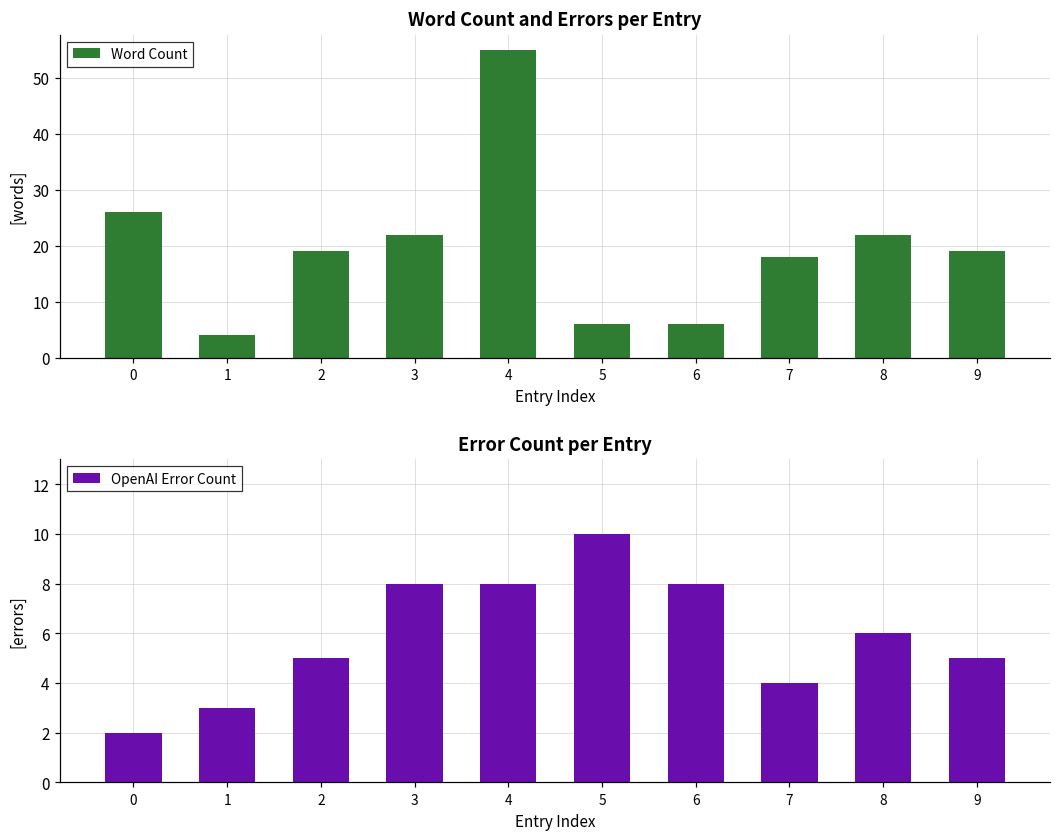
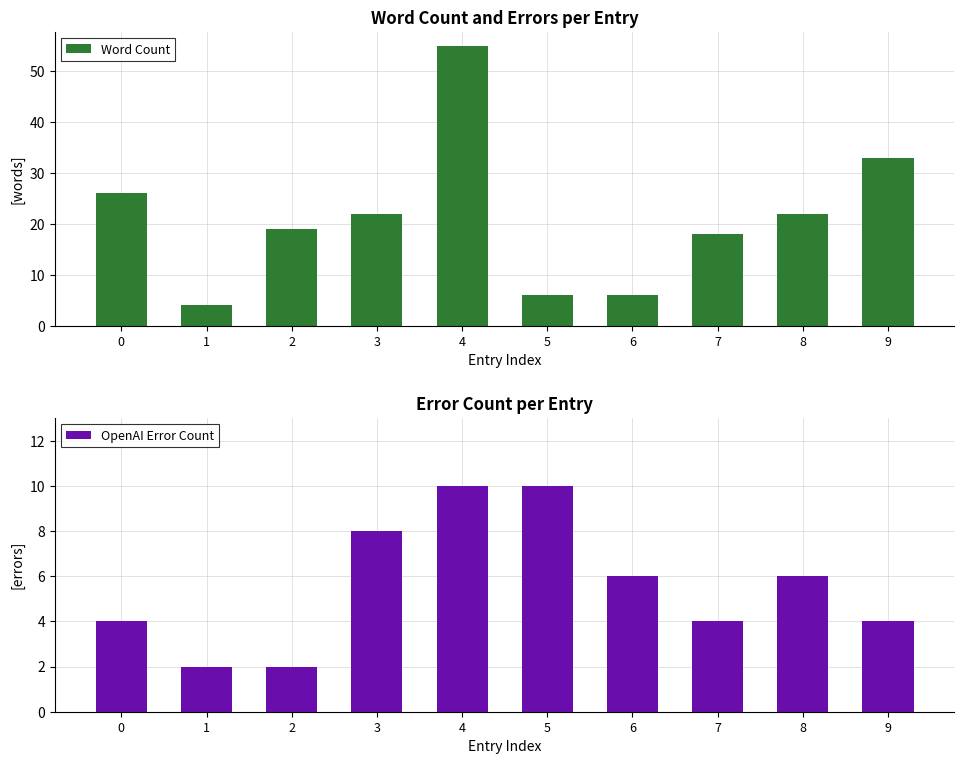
Word Count and Errors per Entry, 9: 19 -> 33
Error Count per Entry, 0: 2 -> 4
Error Count per Entry, 1: 3 -> 2
Error Count per Entry, 2: 5 -> 2
Error Count per Entry, 4: 8 -> 10
Error Count per Entry, 6: 8 -> 6
Error Count per Entry, 9: 5 -> 4
